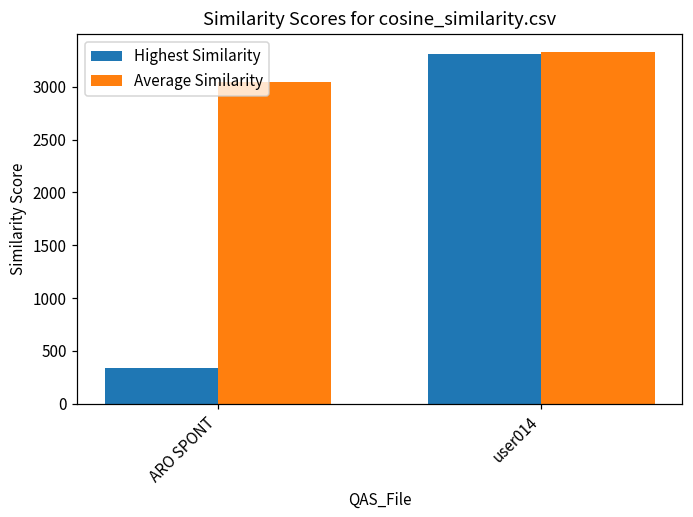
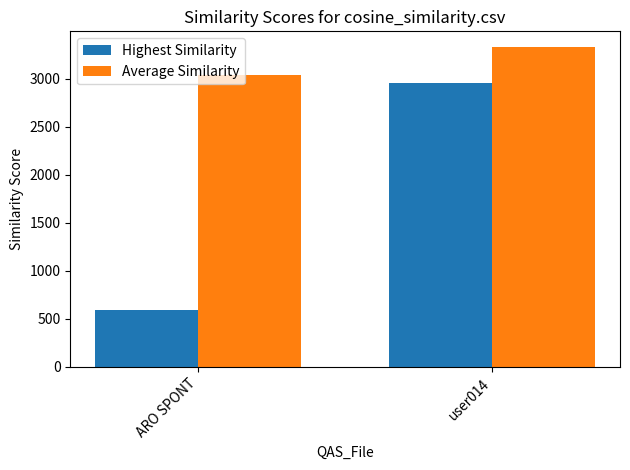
Highest Similarity, ARO SPONT: 300 -> 600
Highest Similarity, user014: 3300 -> 3000
